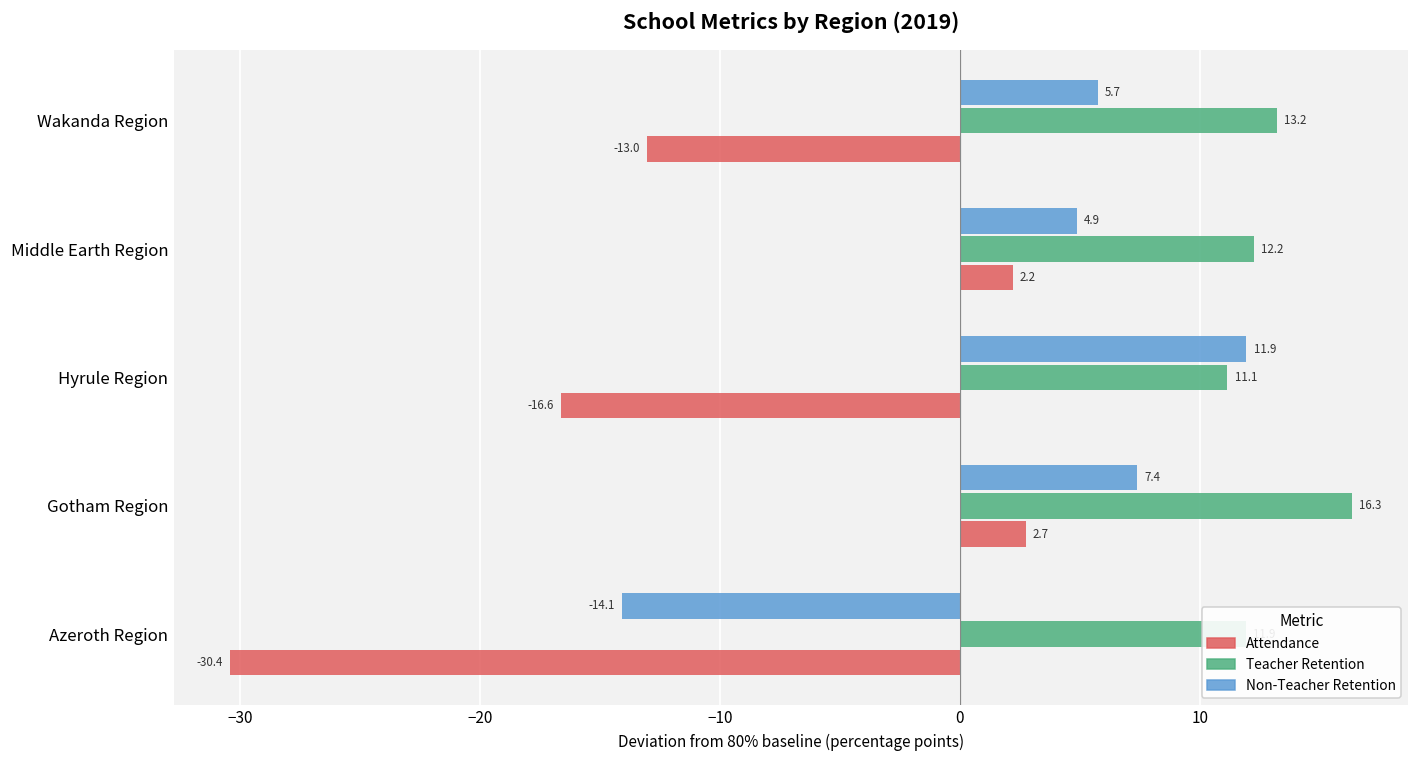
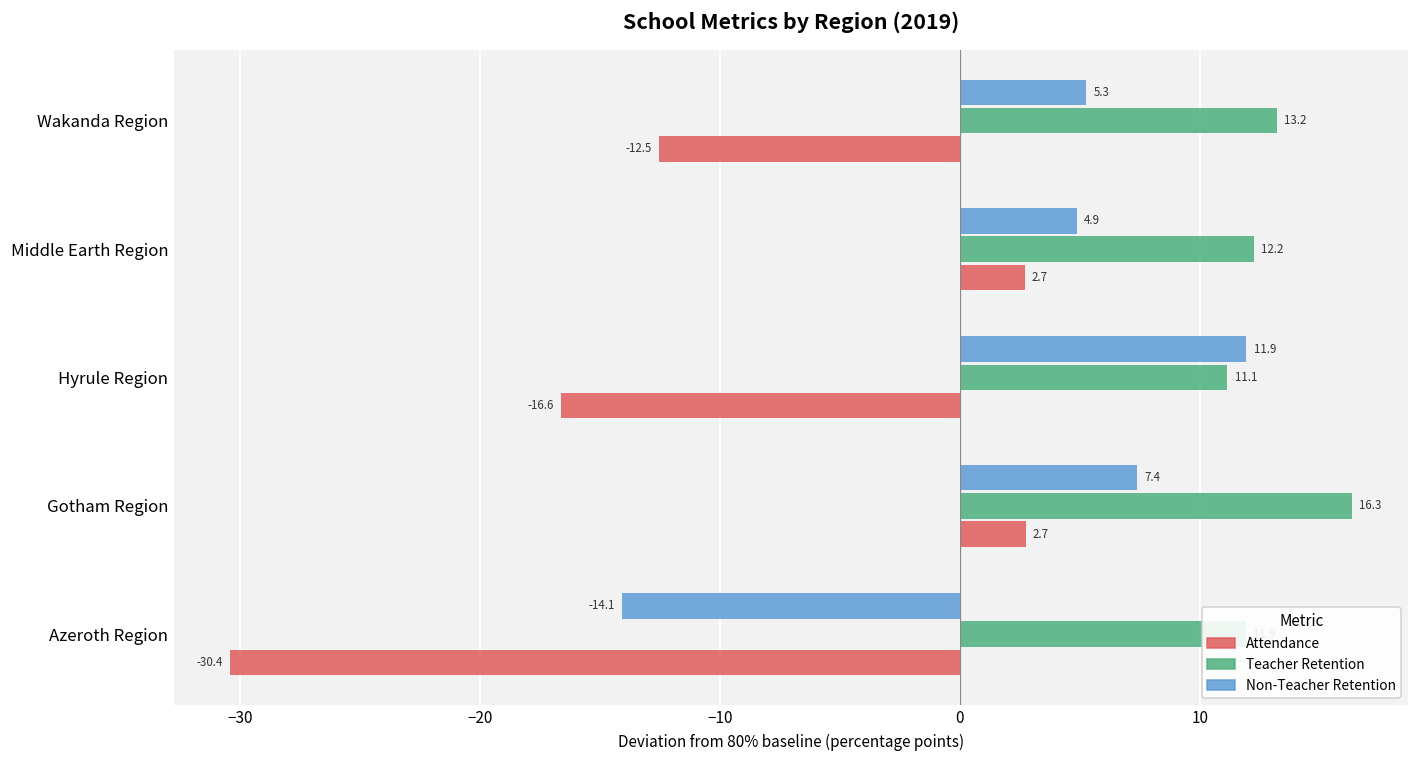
Non-Teacher Retention, Wakanda Region: 5.7 -> 5.3
Attendance, Wakanda Region: -13.0 -> -12.5
Attendance, Middle Earth Region: 2.2 -> 2.7
